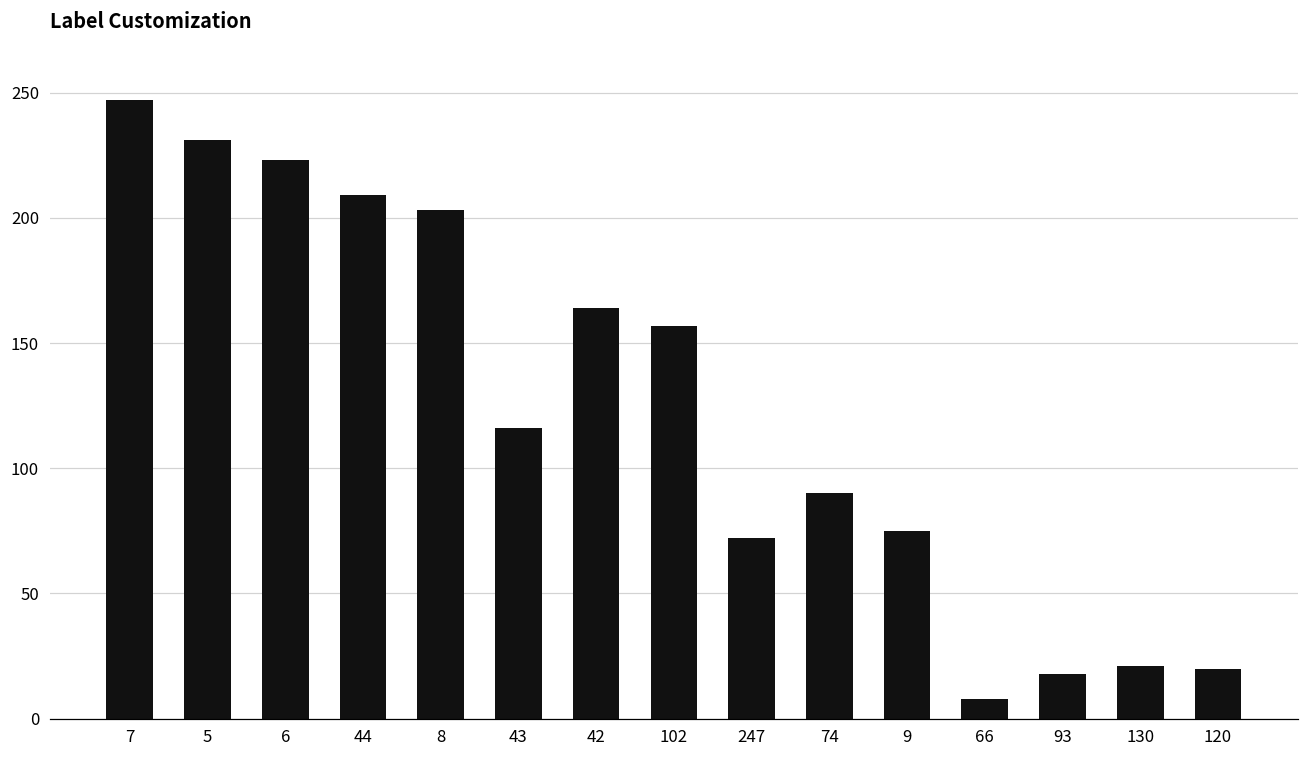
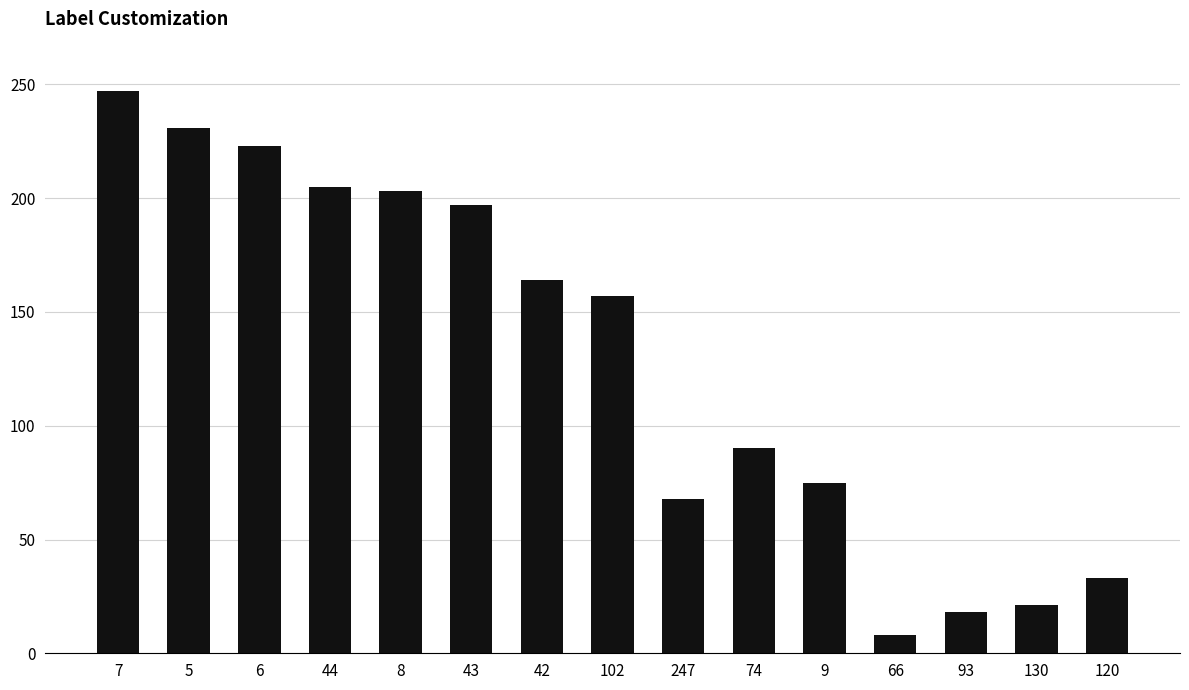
44: 209 -> 205
43: 116 -> 197
247: 72 -> 68
120: 20 -> 33
